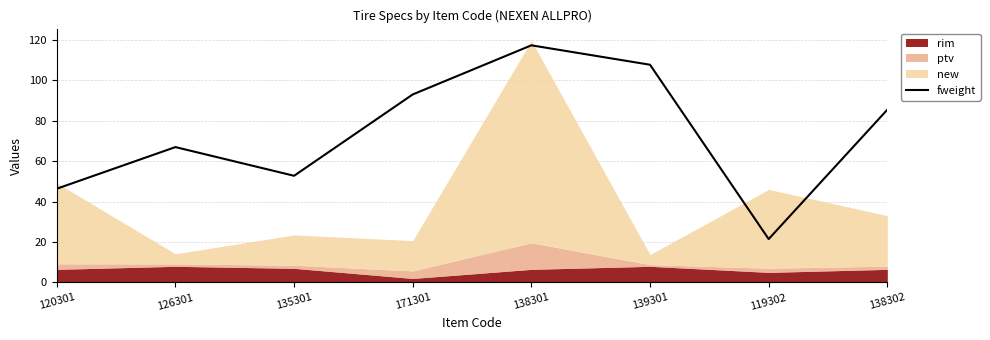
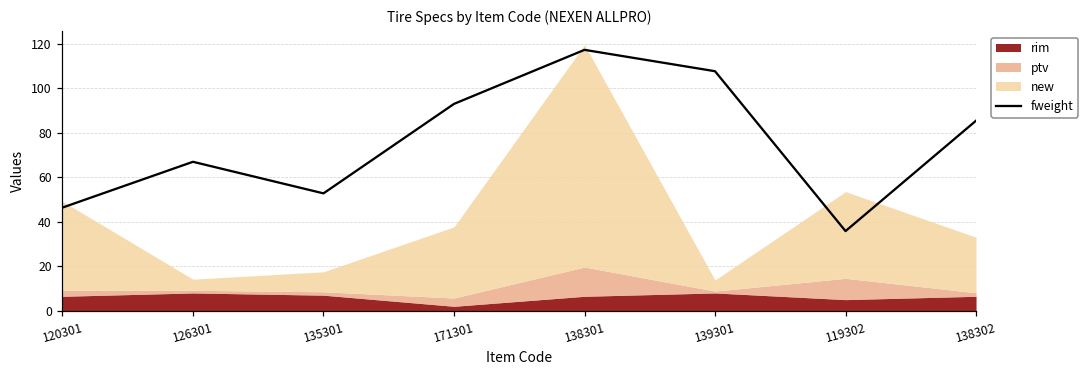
new, 135301: 15 -> 9
new, 171301: 15 -> 32
fweight, 119302: 21 -> 36
ptv, 119302: 2 -> 10
